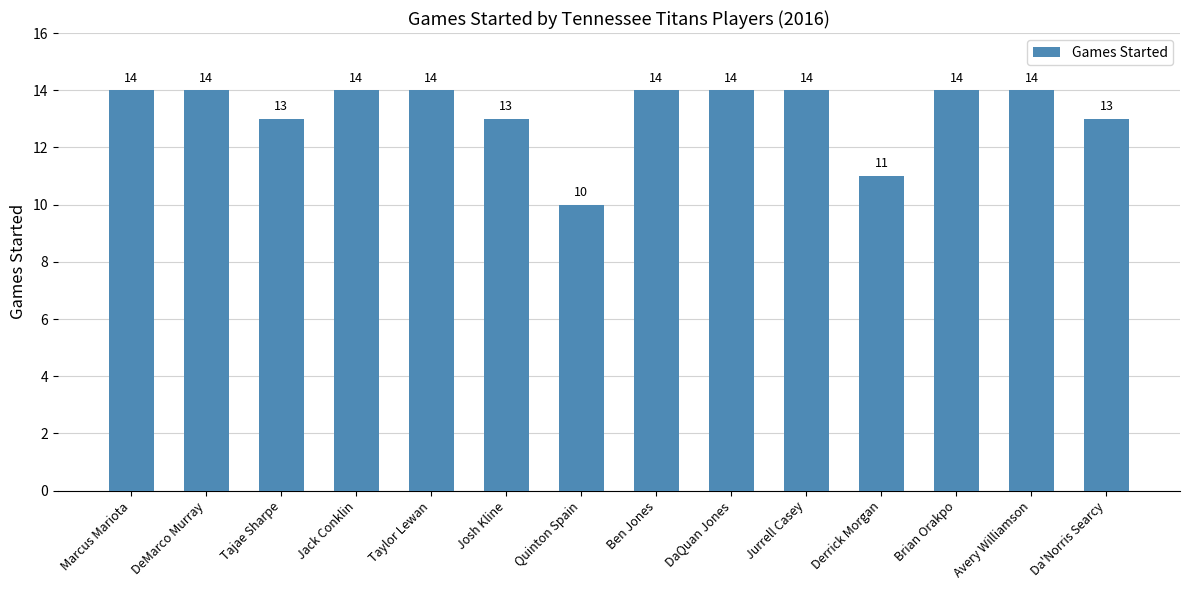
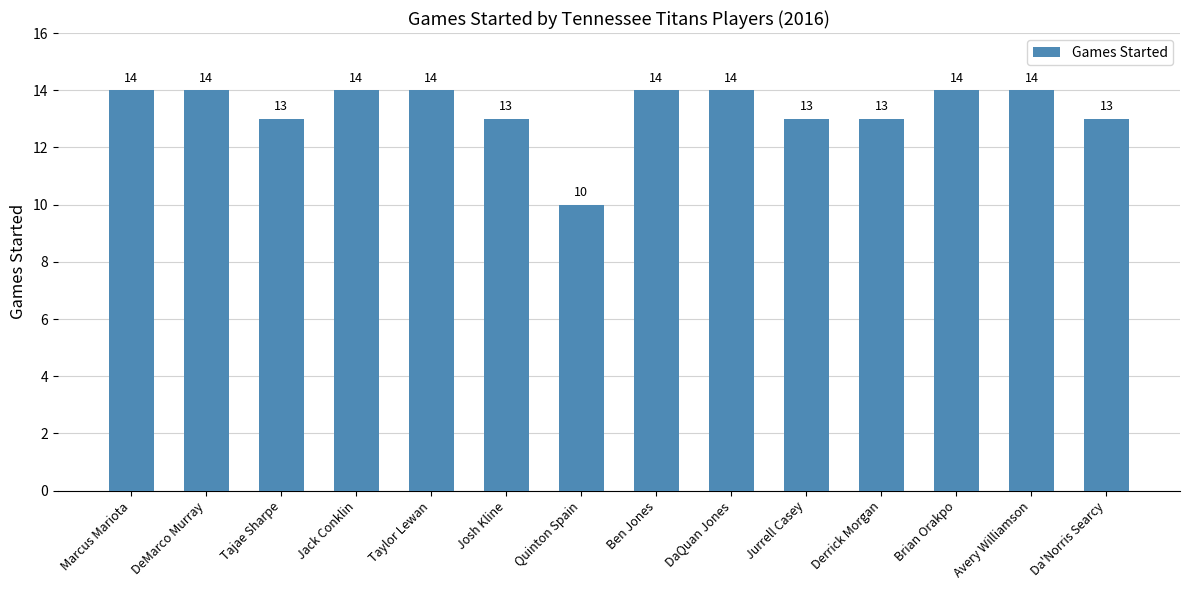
Jurrell Casey: 14 -> 13
Derrick Morgan: 11 -> 13
